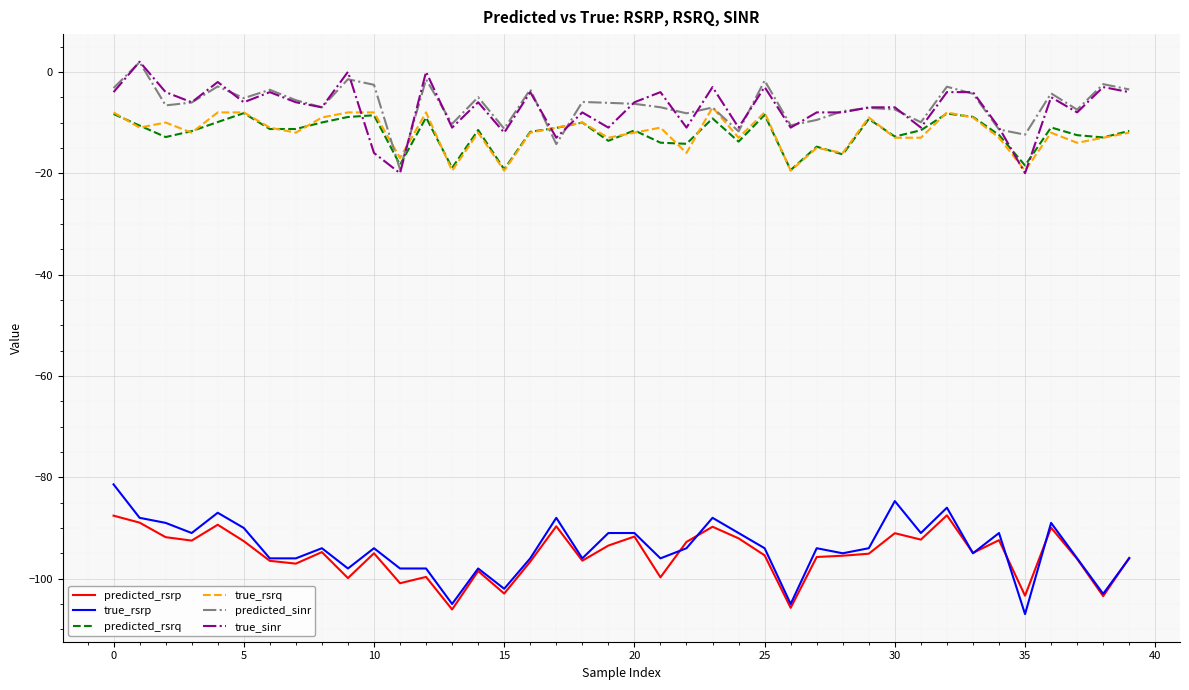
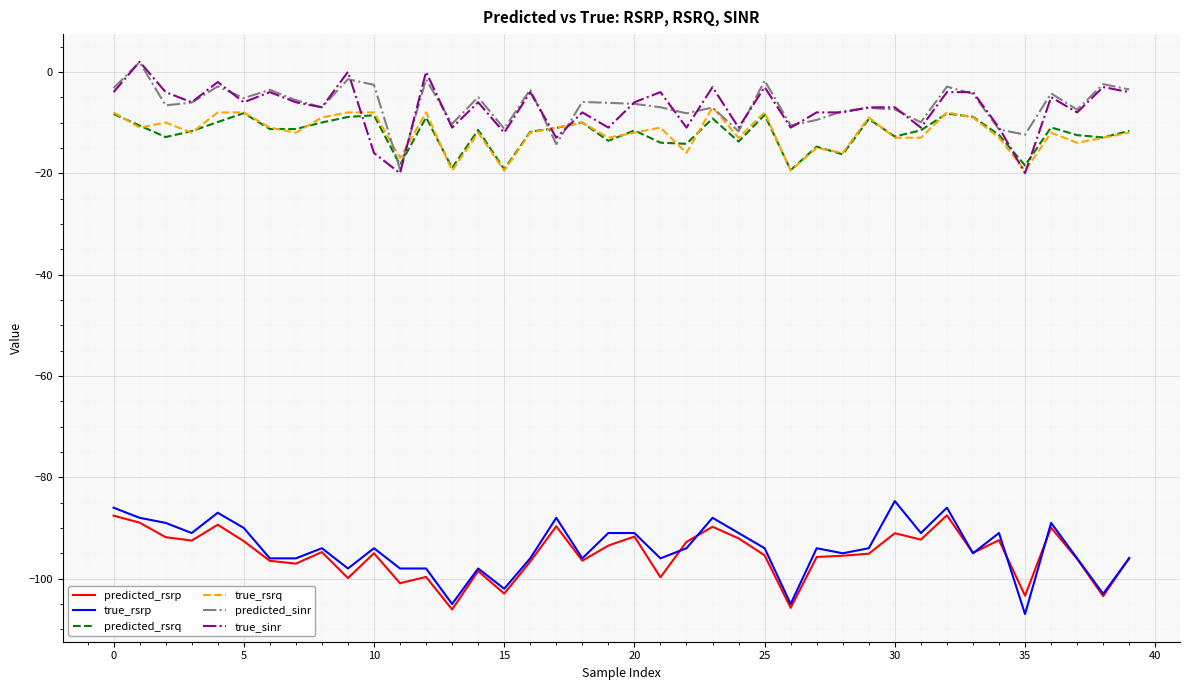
true_rsrp, 0: -81 -> -86
